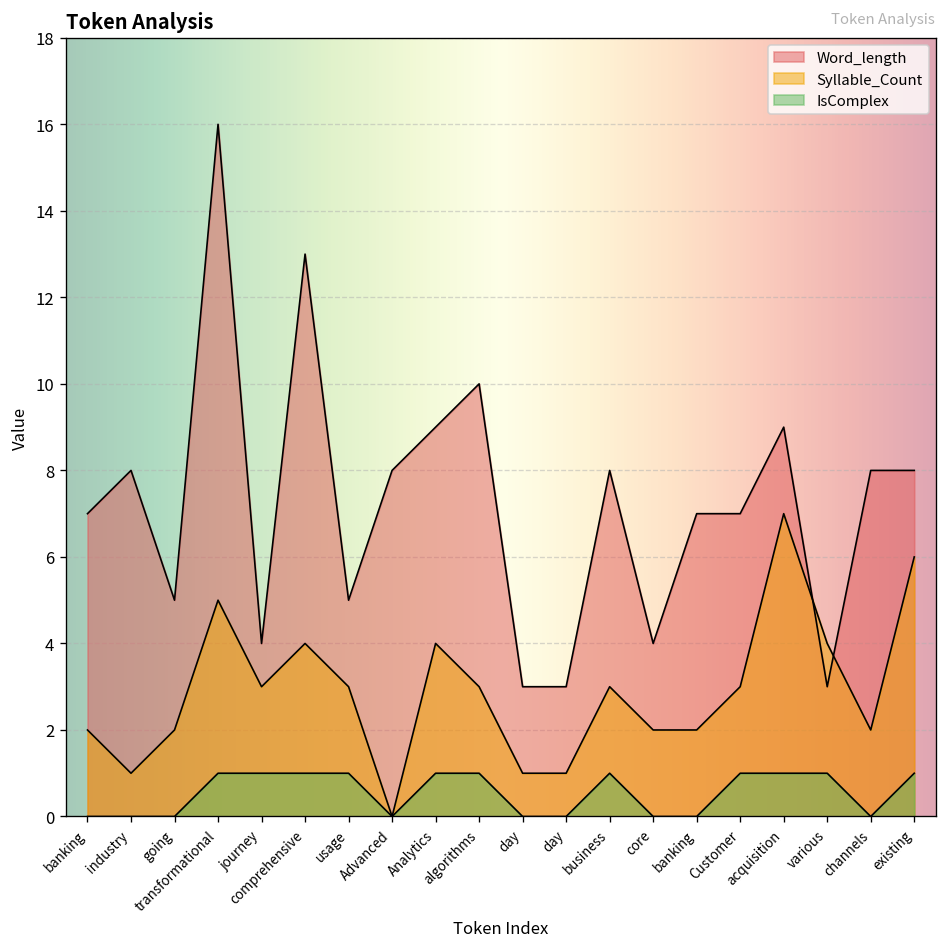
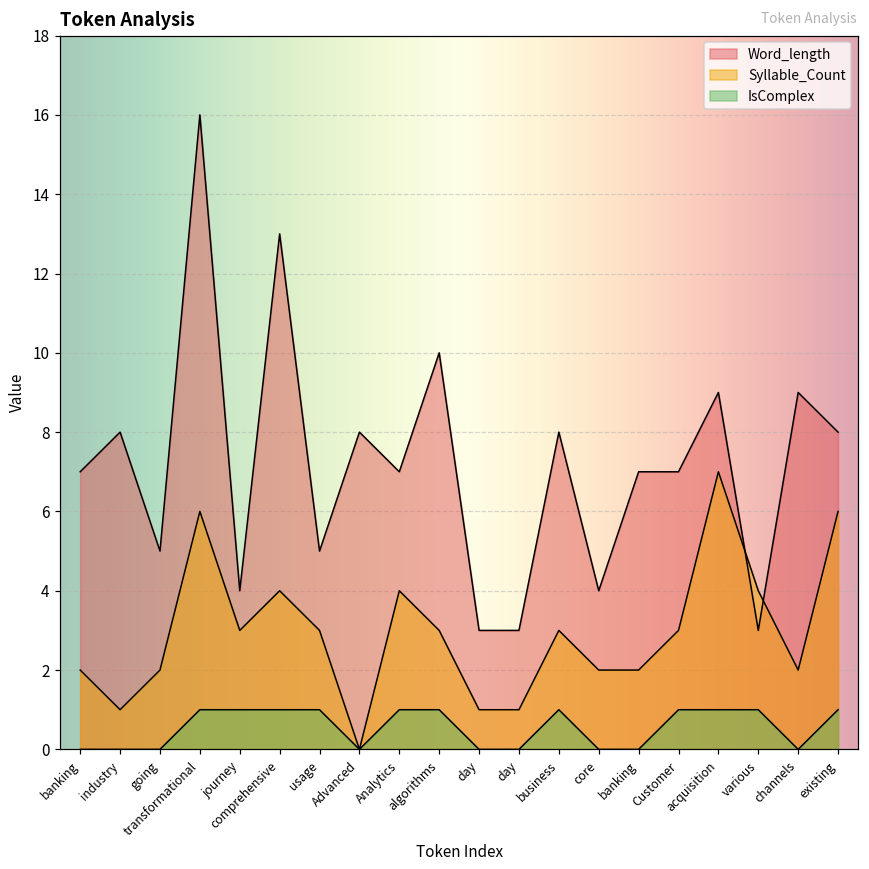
Syllable_Count, transformational: 5 -> 6
Word_length, Analytics: 9 -> 7
Word_length, channels: 8 -> 9
